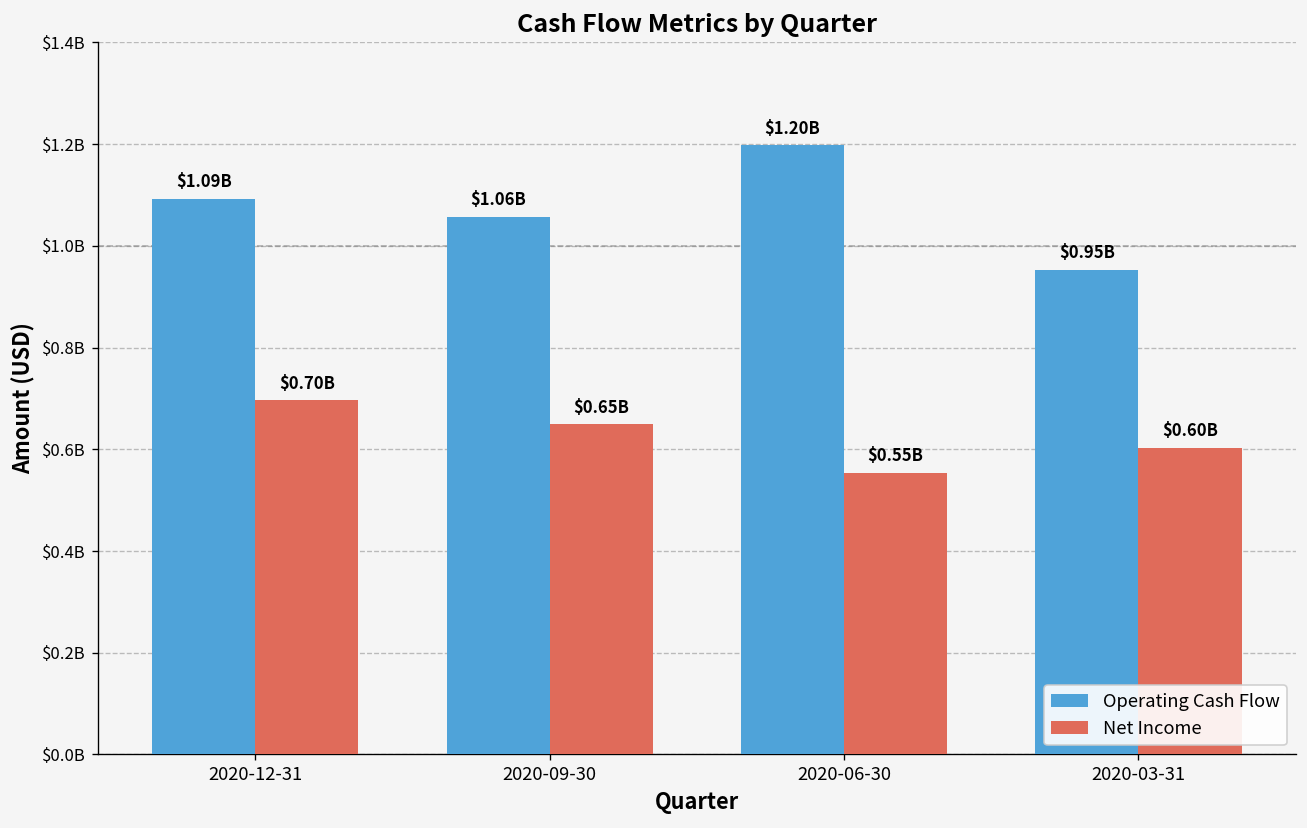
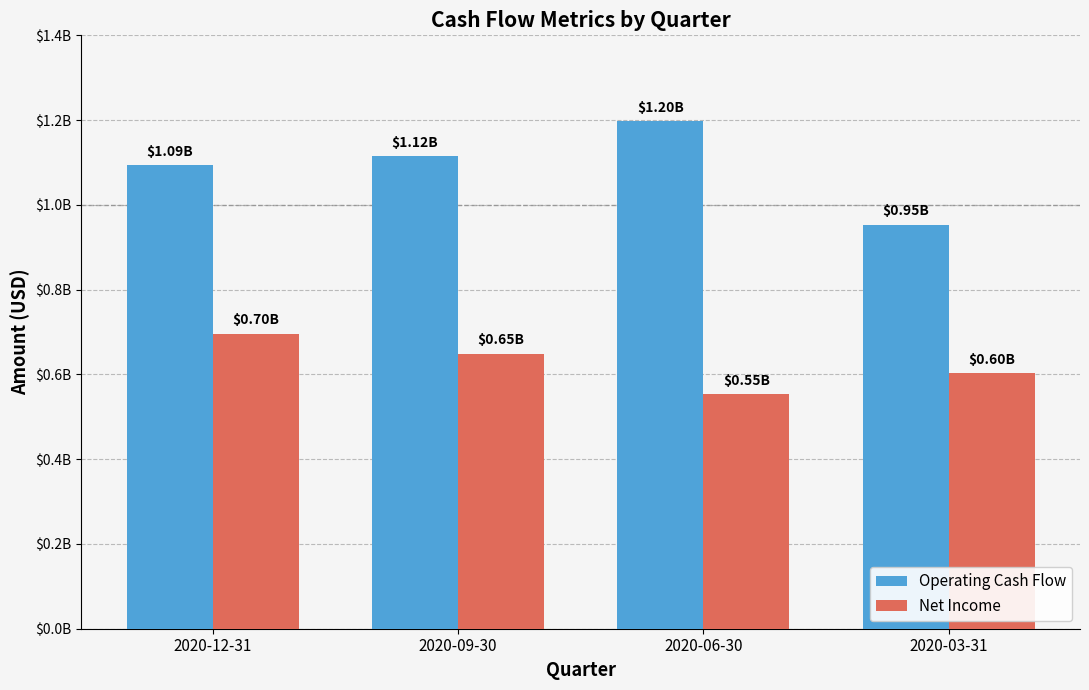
Operating Cash Flow, 2020-09-30: $1.06B -> $1.12B
